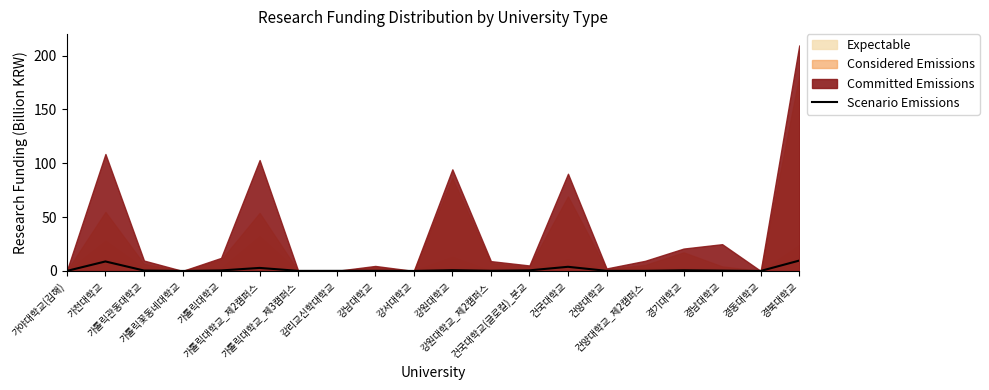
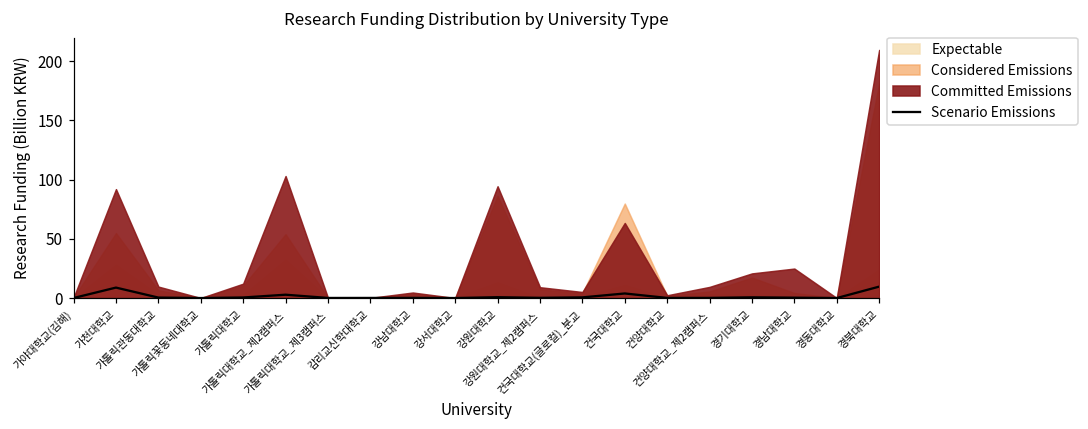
Committed Emissions, 가천대학교: 109 -> 92
Considered Emissions, 건국대학교: 69 -> 80
Committed Emissions, 건국대학교: 90 -> 63
